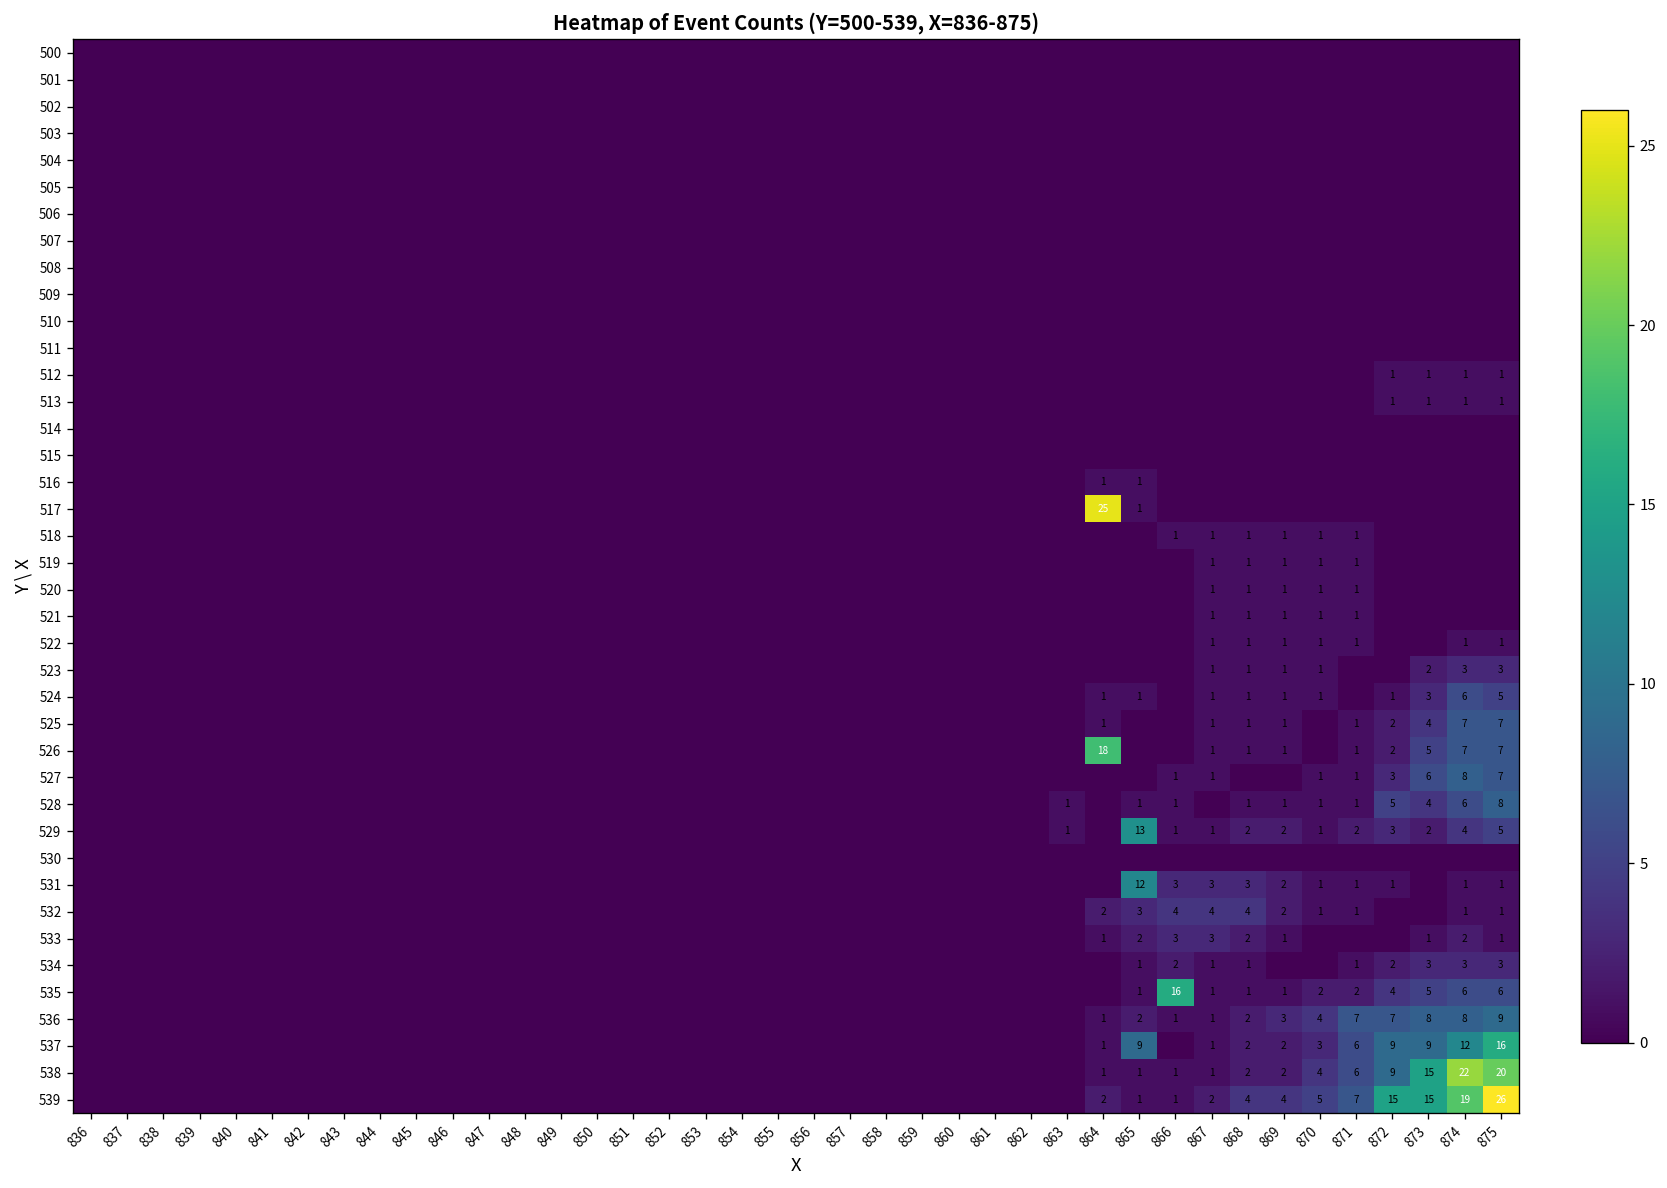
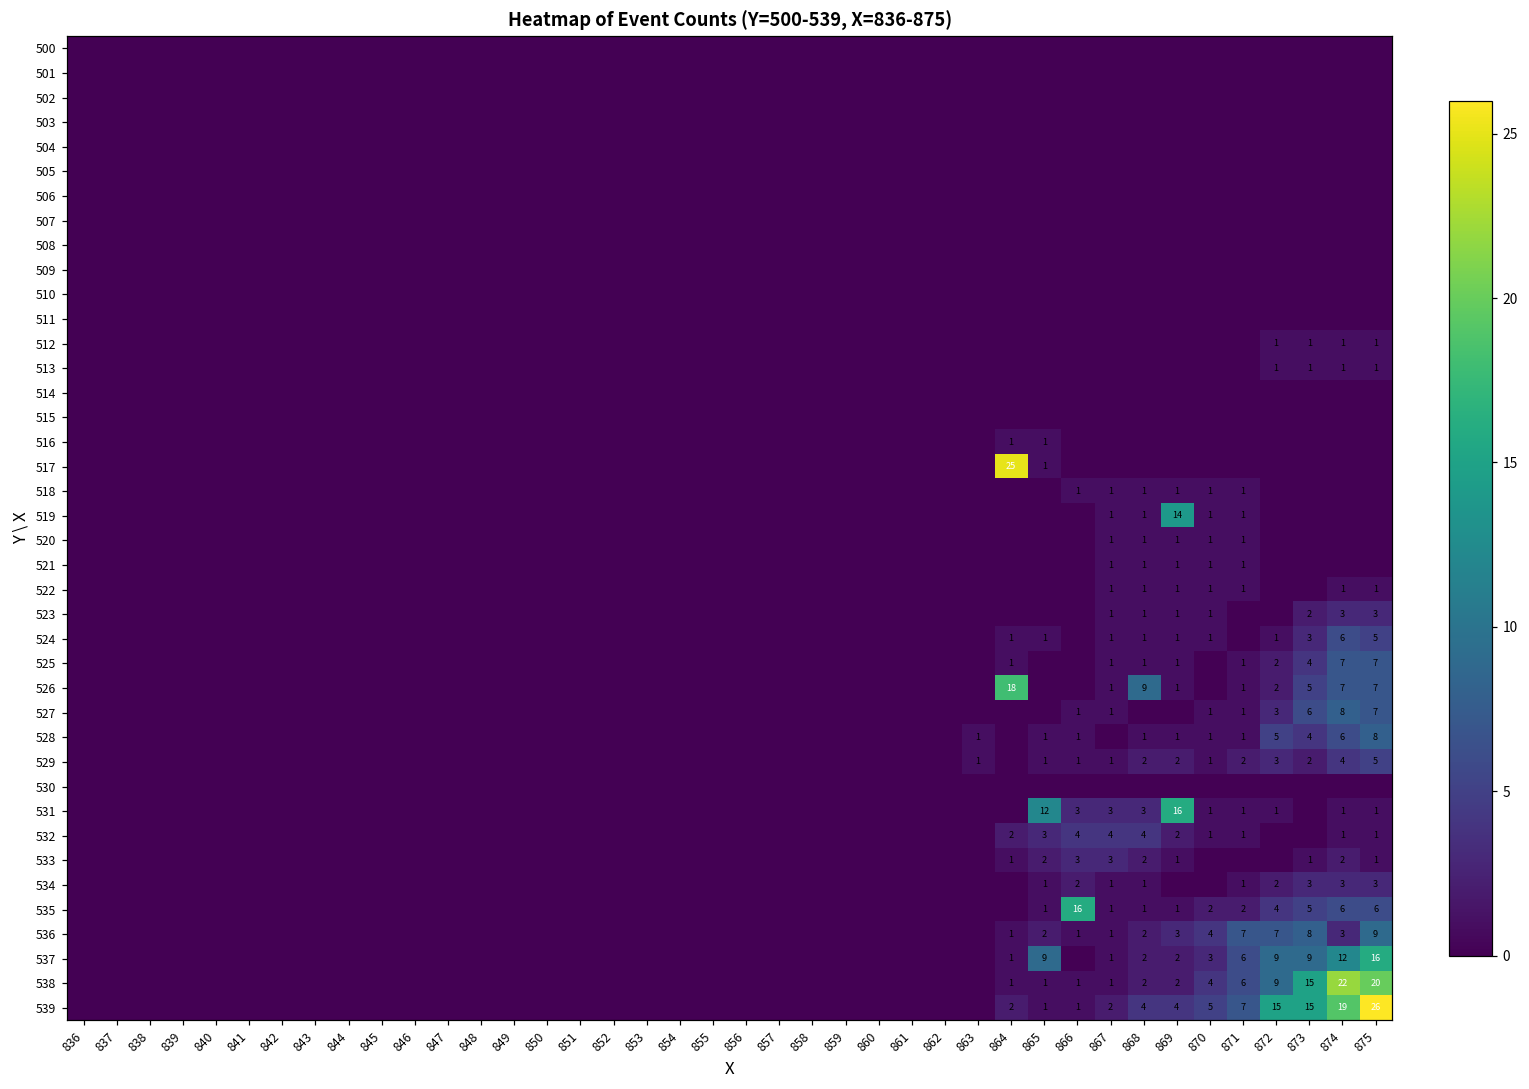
519, 869: 1 -> 14
526, 868: 1 -> 9
529, 865: 13 -> 1
531, 869: 2 -> 16
536, 874: 8 -> 3
